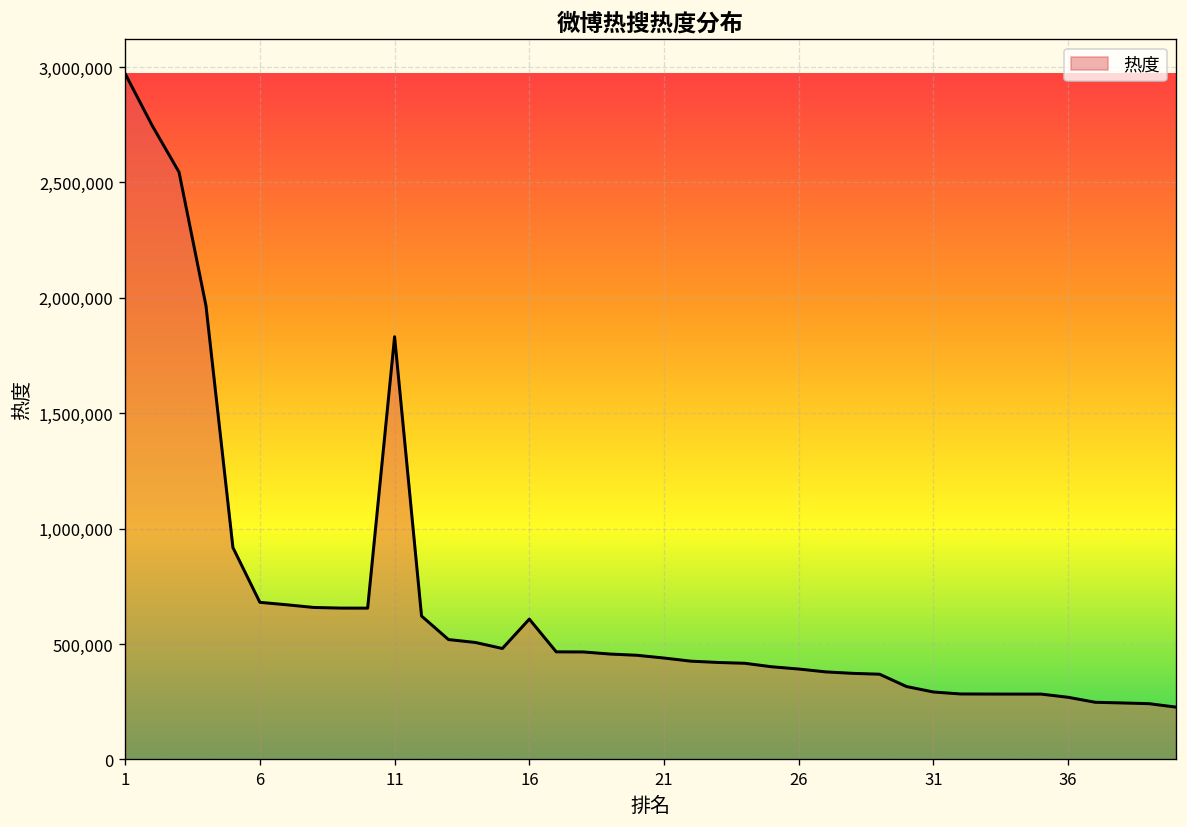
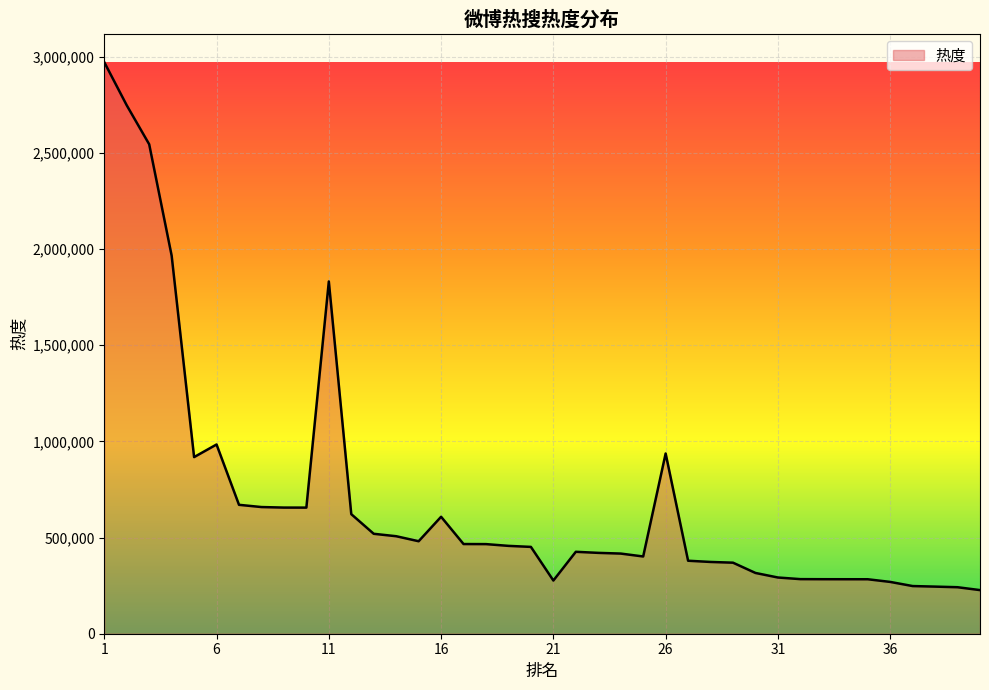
6: 680,000 -> 980,000
21: 440,000 -> 280,000
26: 390,000 -> 940,000
